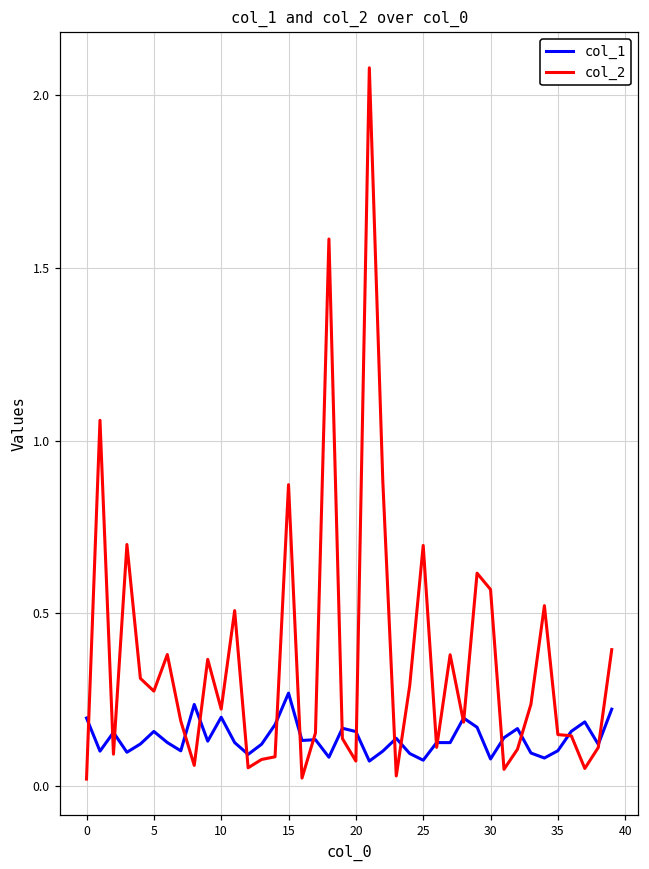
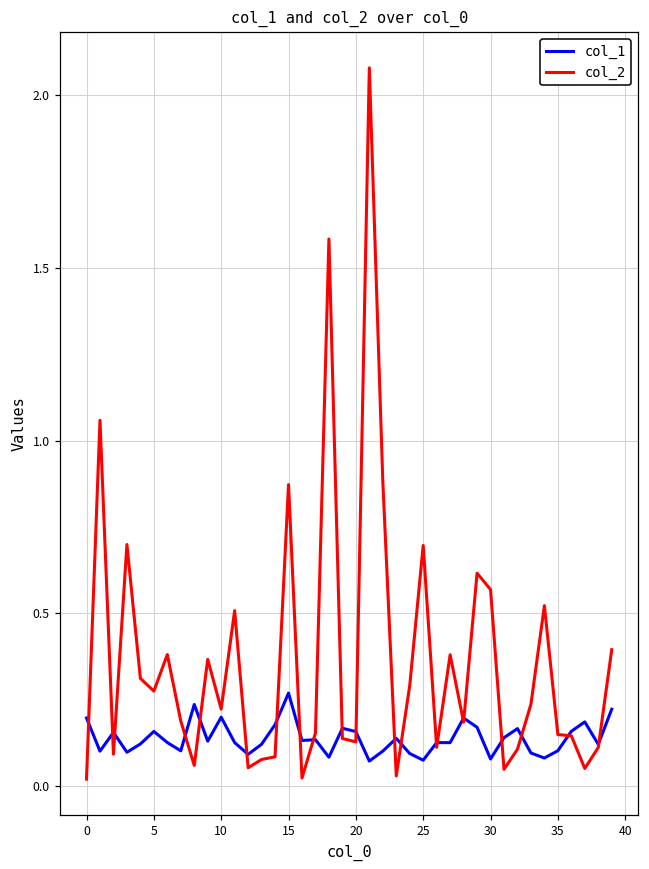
col_2, 20: 0.07 -> 0.13
